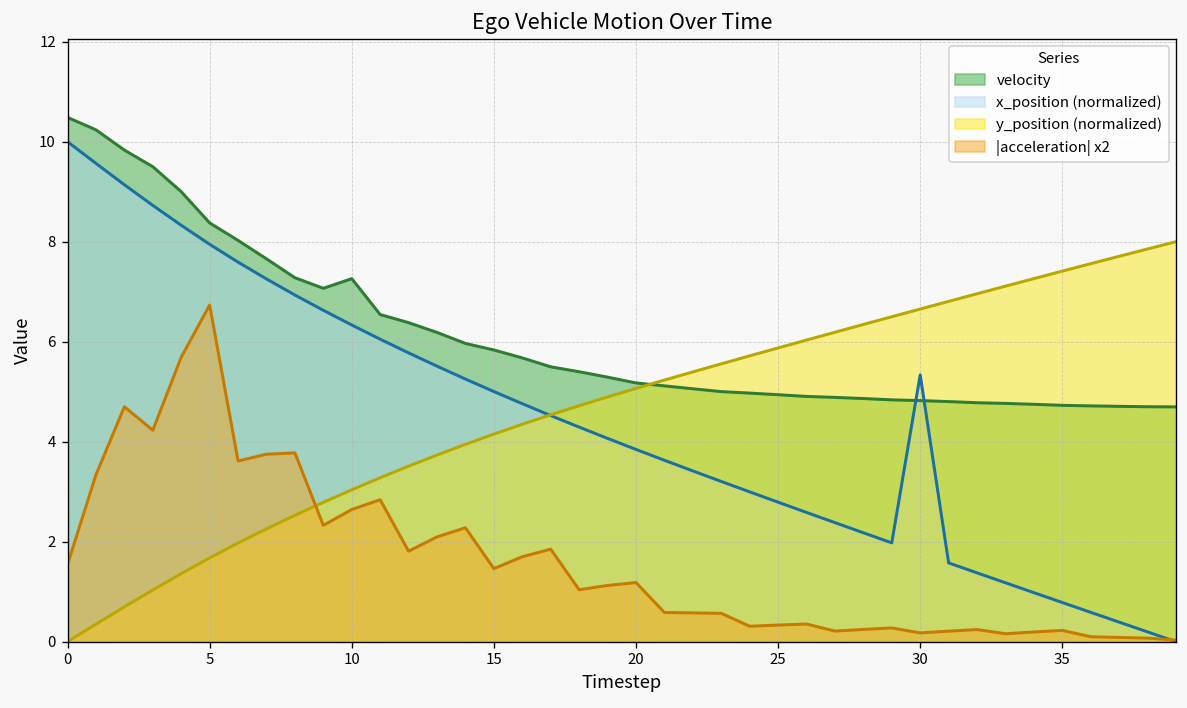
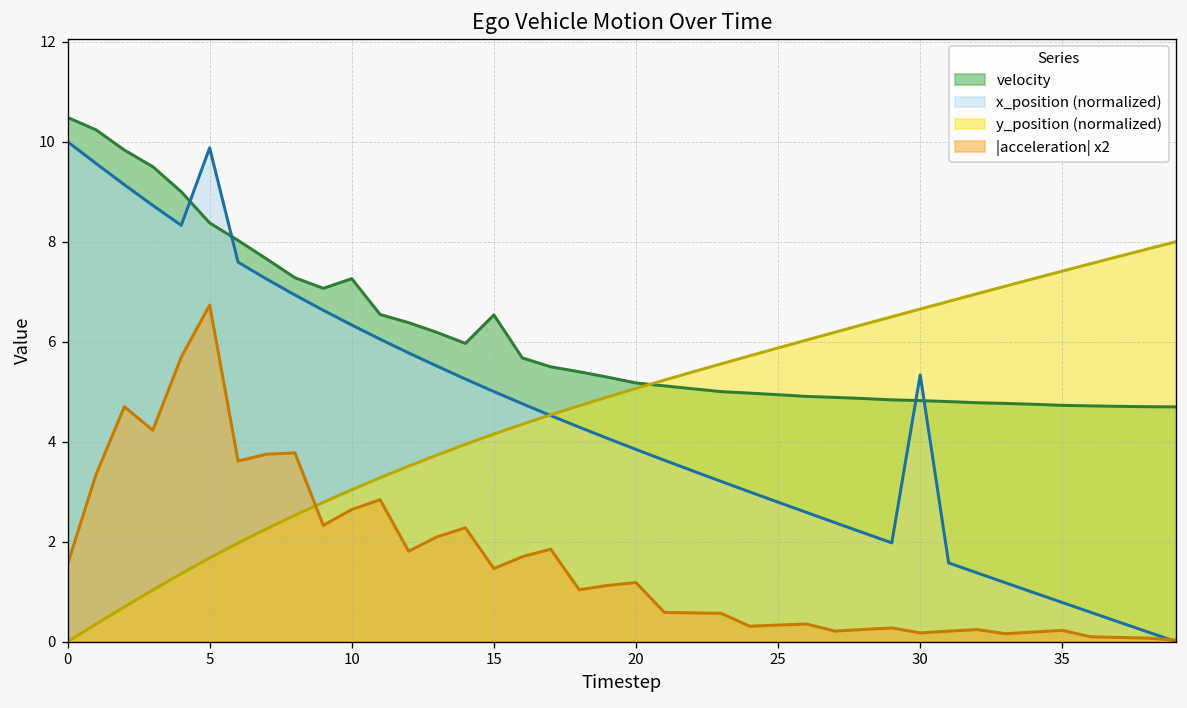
x_position (normalized), 5: 7.9 -> 9.9
velocity, 15: 5.8 -> 6.5
